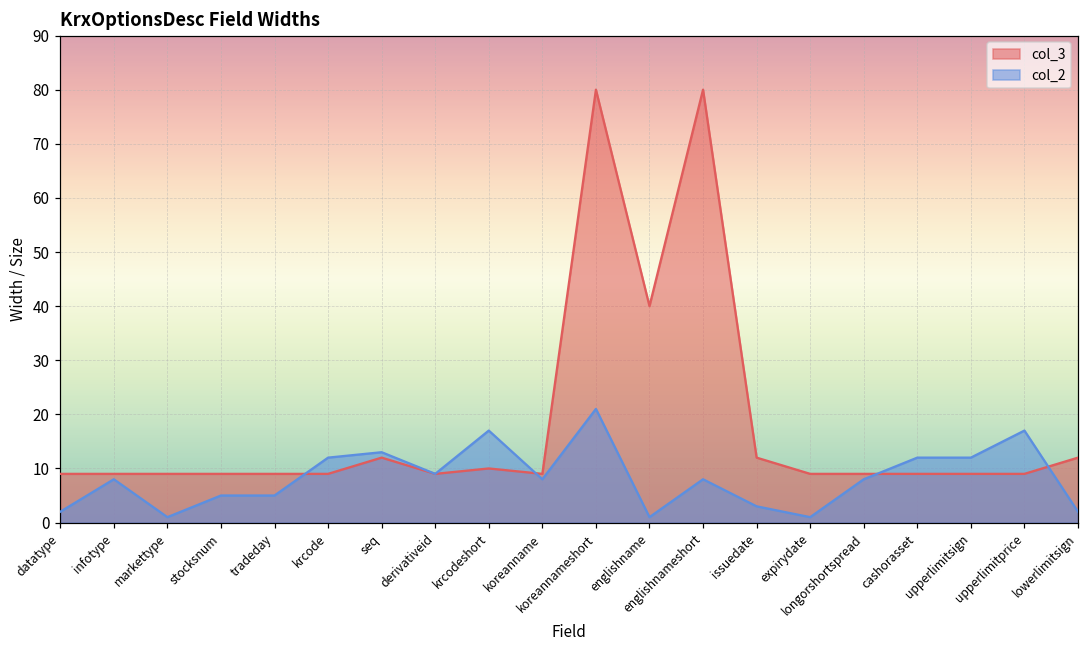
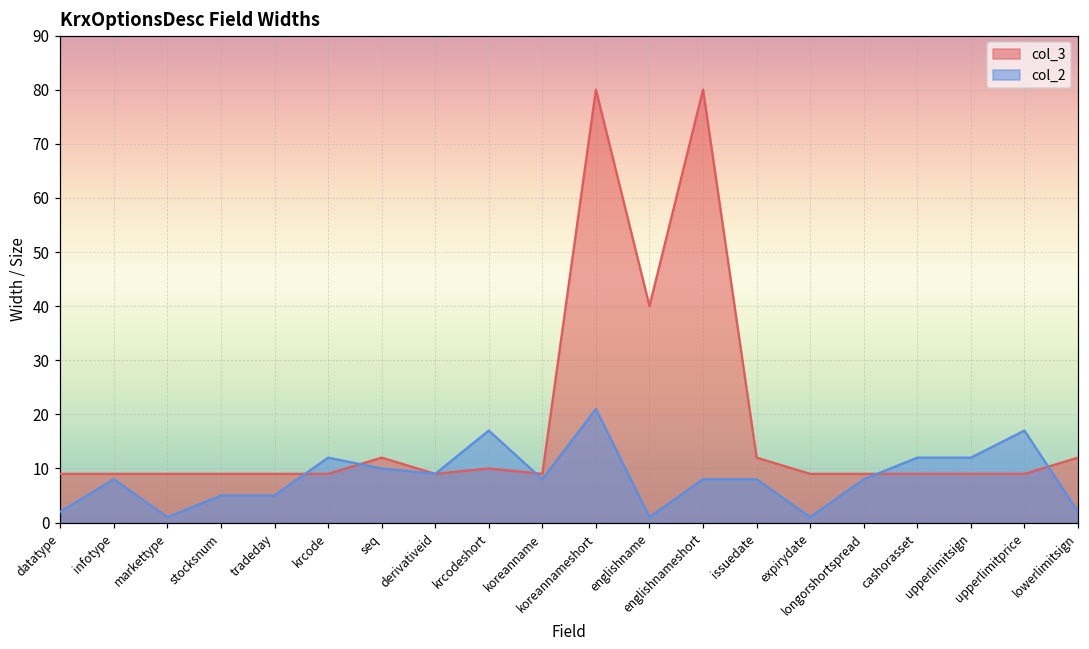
col_2, seq: 13 -> 10
col_2, issuedate: 3 -> 8
